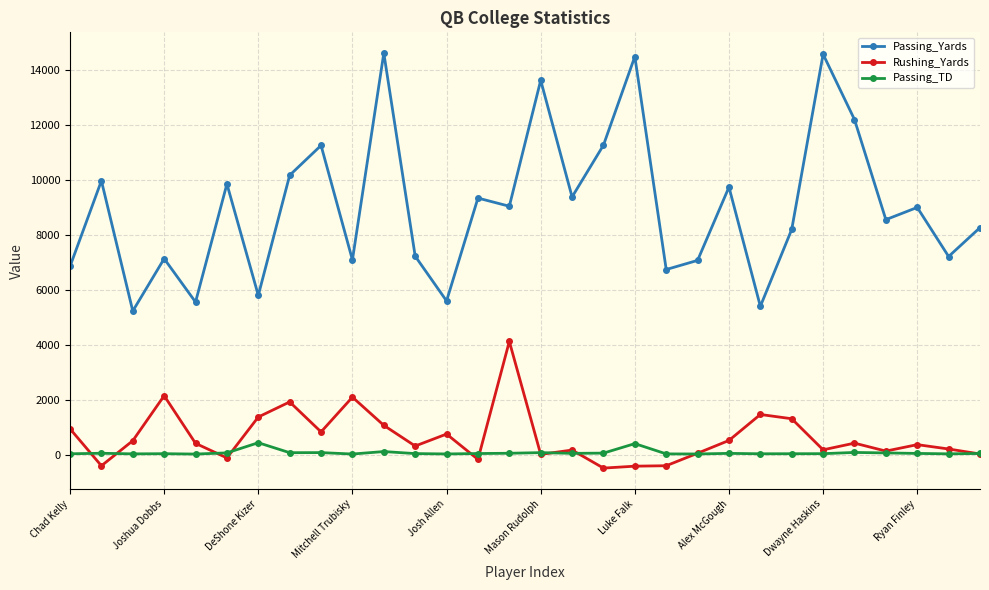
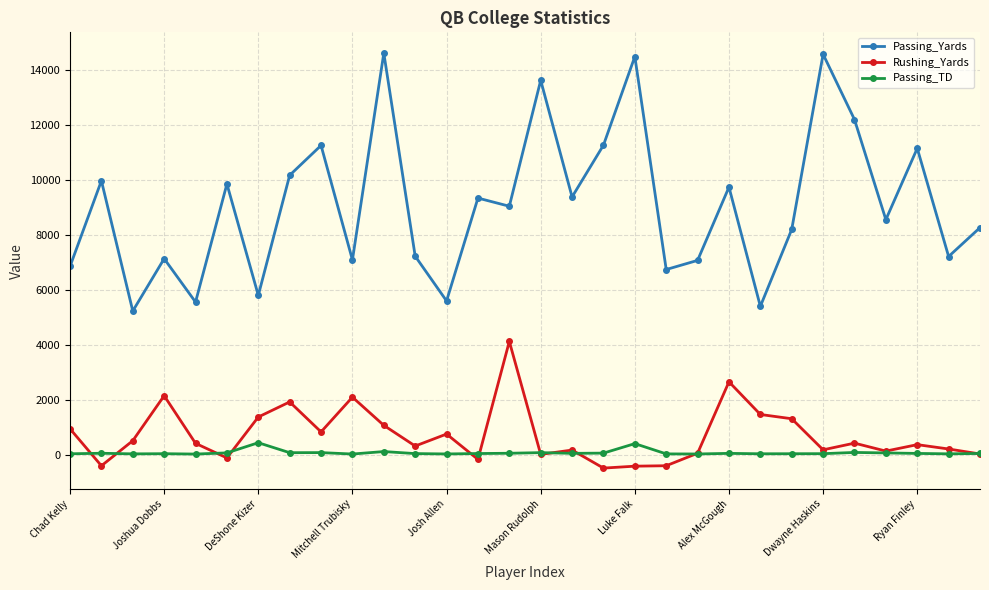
Rushing_Yards, Alex McGough: 500 -> 2700
Passing_Yards, Ryan Finley: 9000 -> 11100
